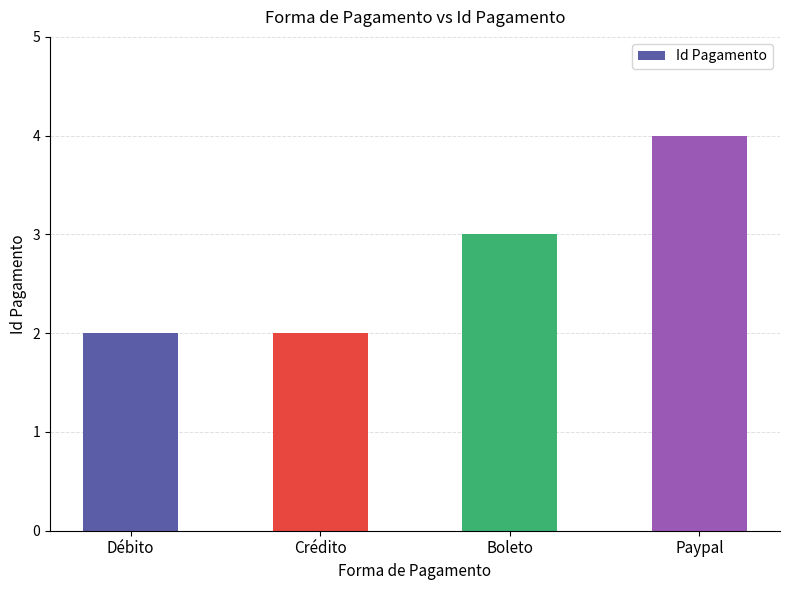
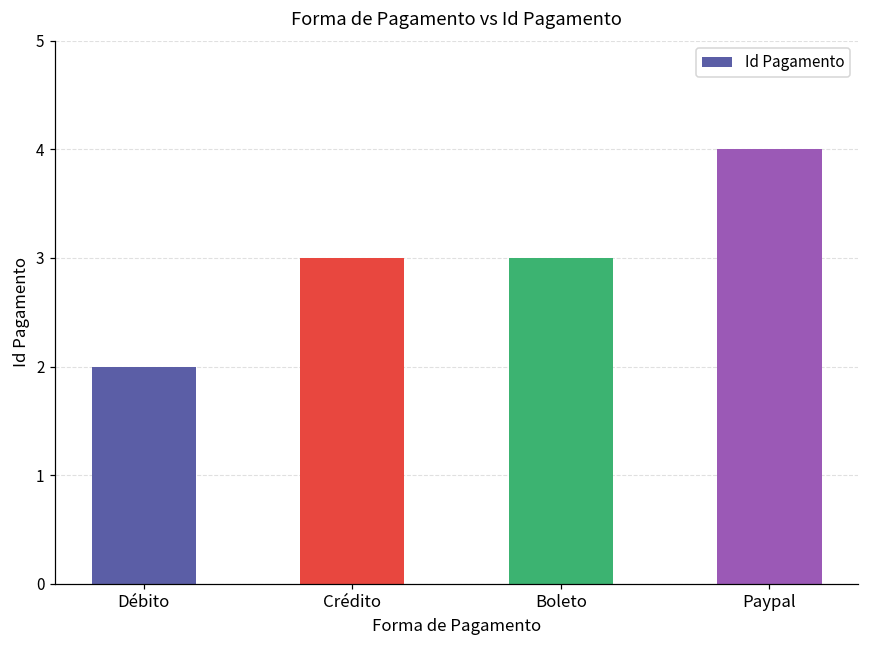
Crédito: 2 -> 3
